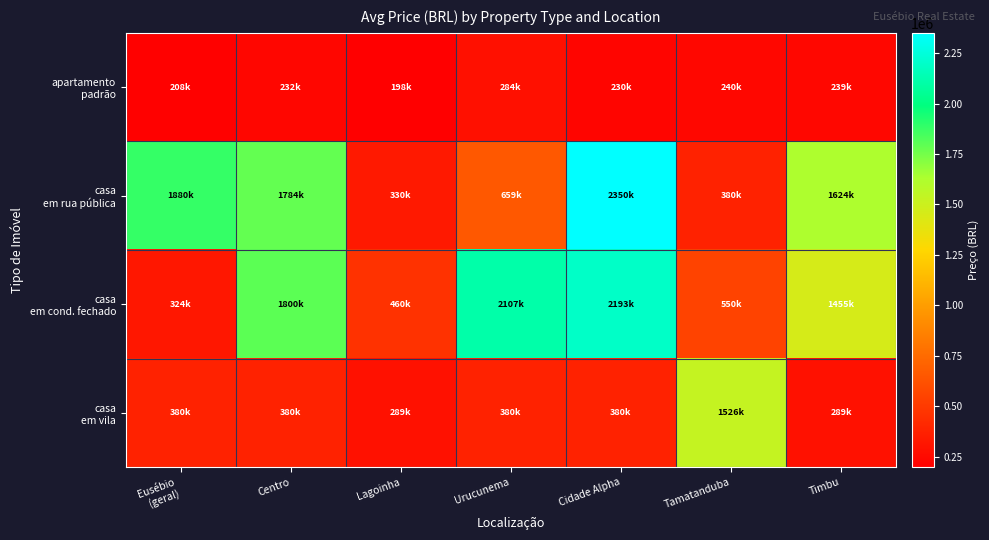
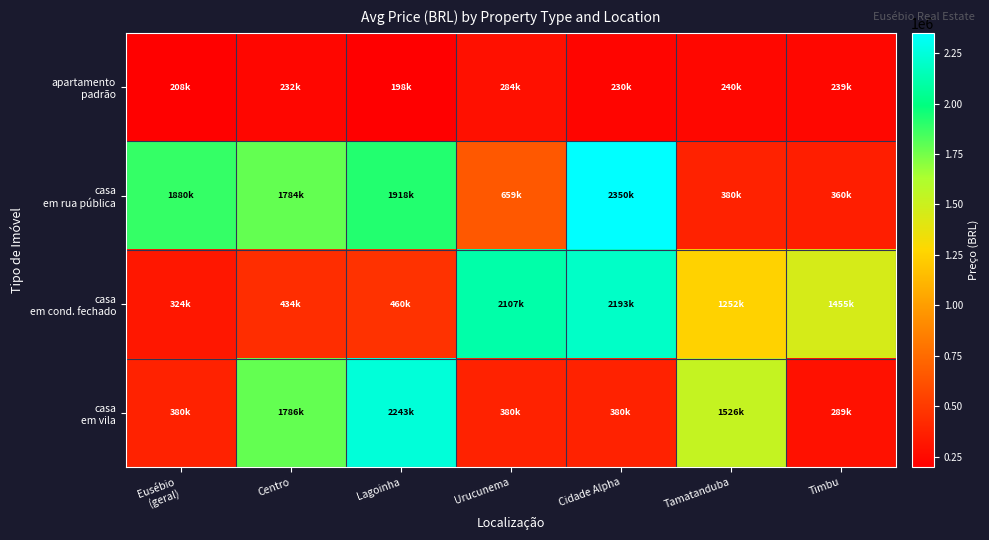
casa em rua pública, Lagoinha: 330k -> 1918k
casa em rua pública, Timbu: 1624k -> 360k
casa em cond. fechado, Centro: 1800k -> 434k
casa em cond. fechado, Tamatanduba: 550k -> 1252k
casa em vila, Centro: 380k -> 1786k
casa em vila, Lagoinha: 289k -> 2243k
